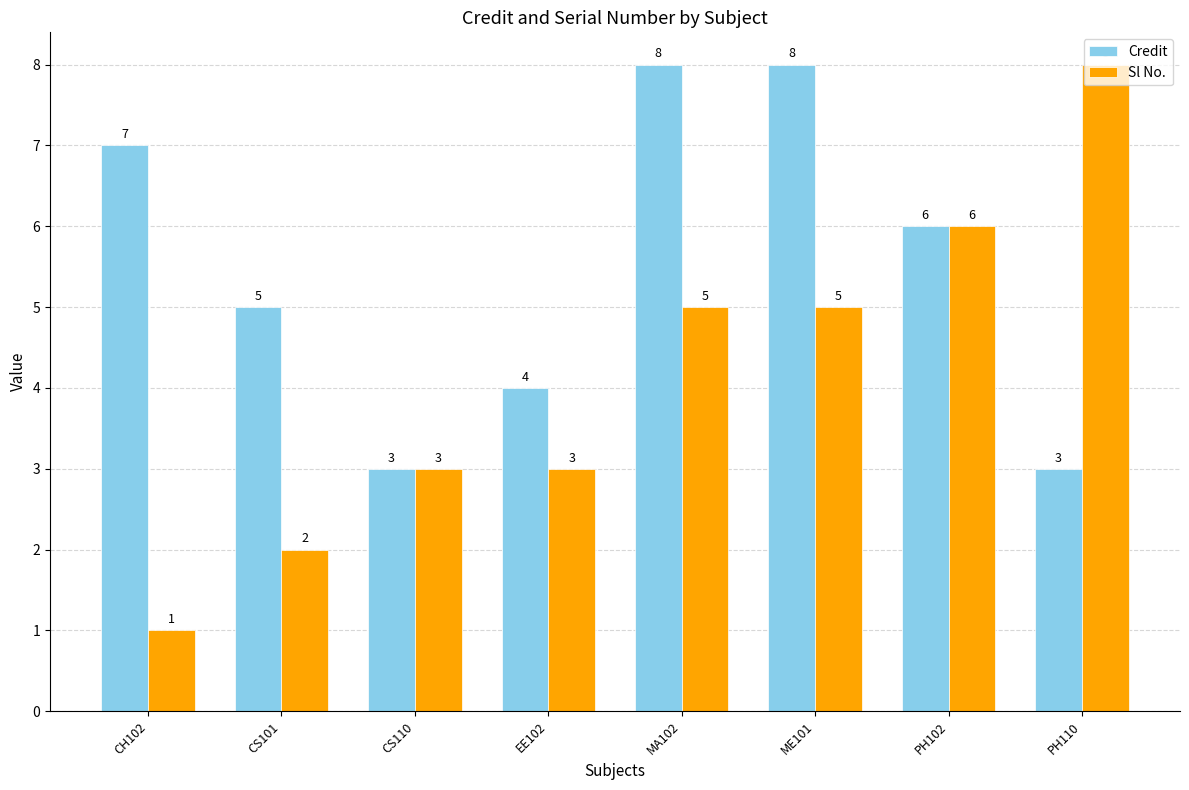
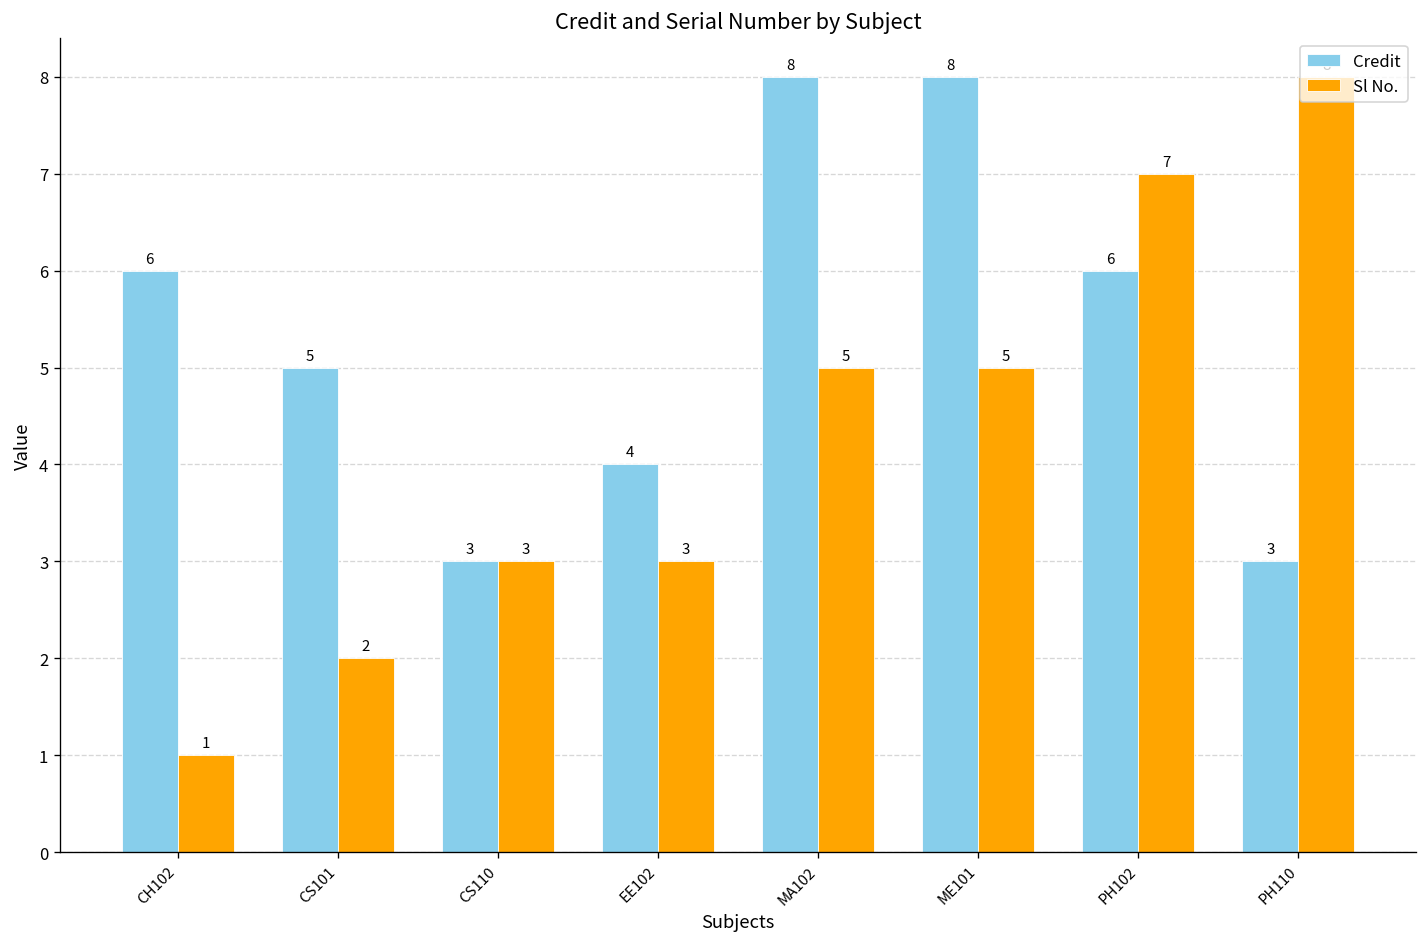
Credit, CH102: 7 -> 6
Sl No., PH102: 6 -> 7
